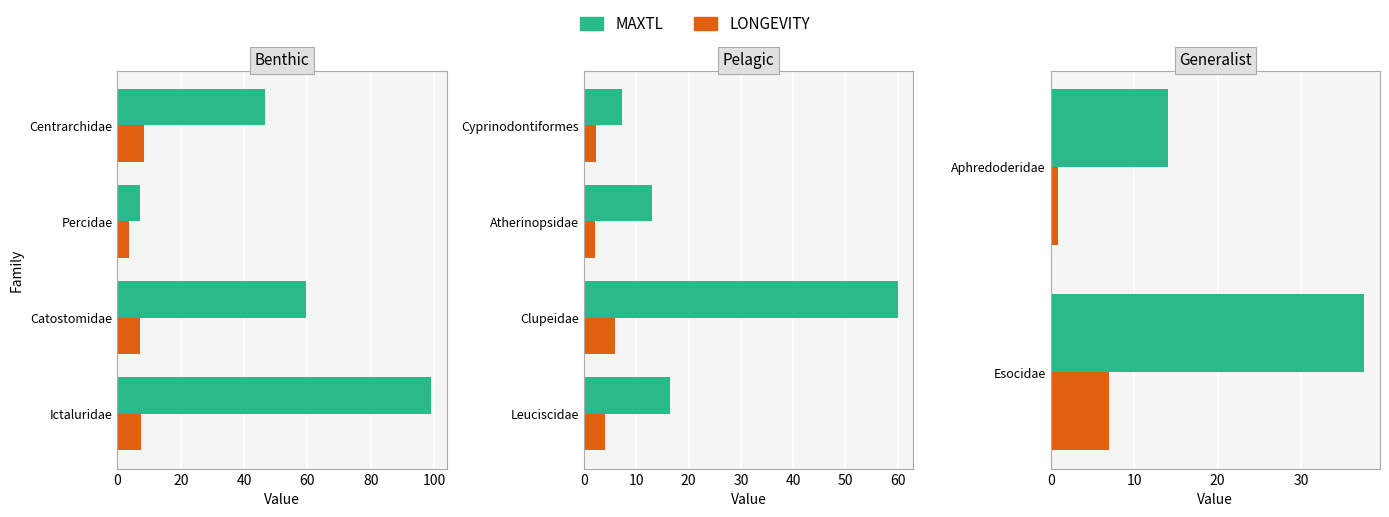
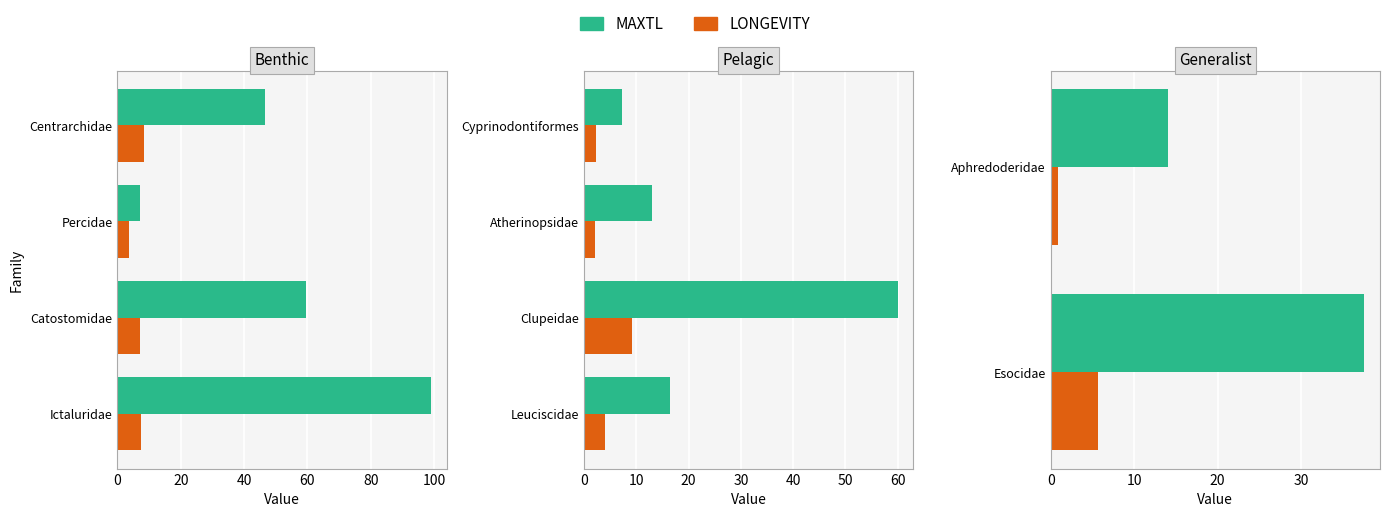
Pelagic, LONGEVITY, Clupeidae: 6 -> 9
Generalist, LONGEVITY, Esocidae: 7 -> 6
